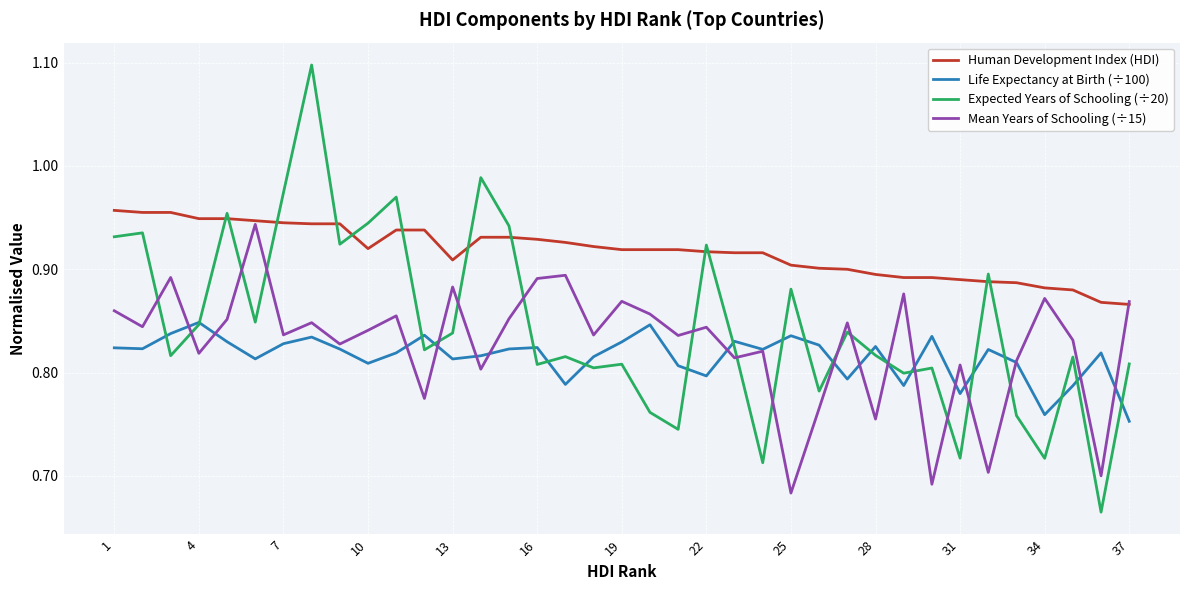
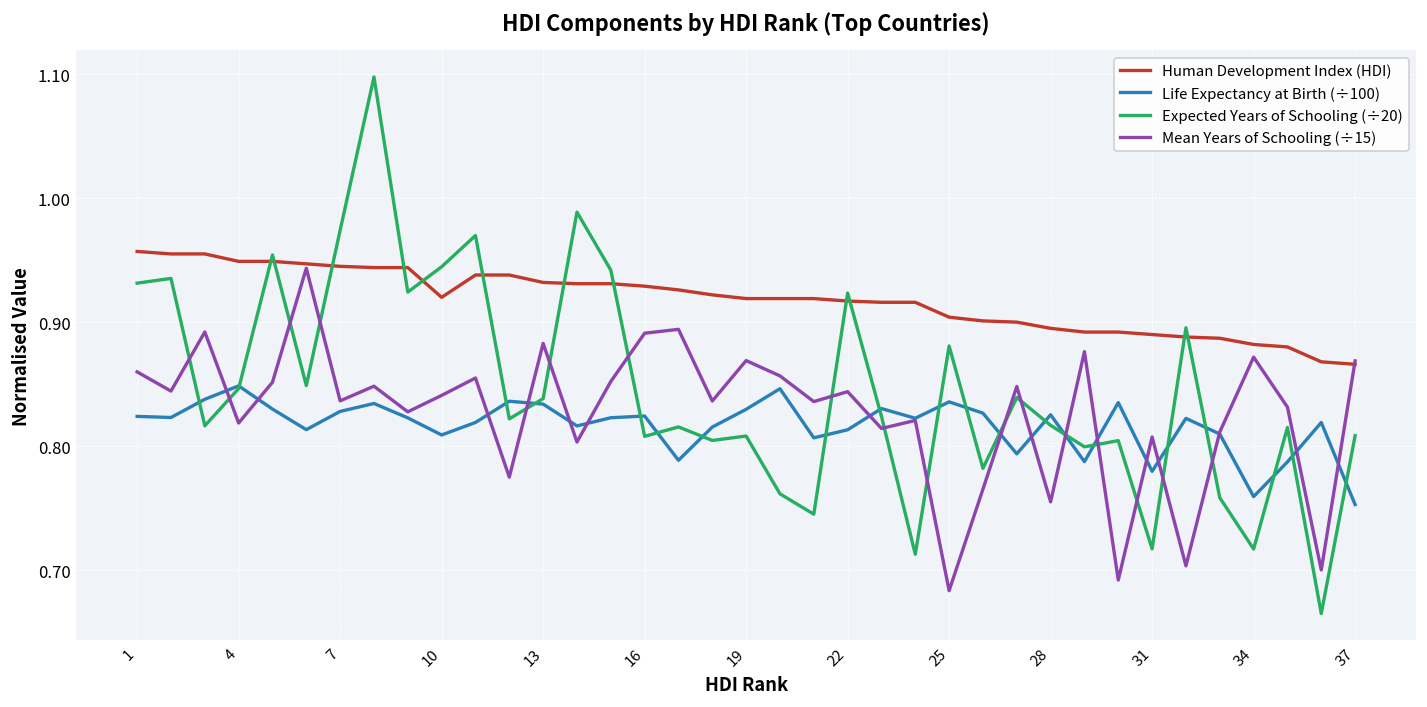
Human Development Index (HDI), 13: 0.909 -> 0.932
Life Expectancy at Birth (÷100), 13: 0.813 -> 0.834
Life Expectancy at Birth (÷100), 22: 0.797 -> 0.813
